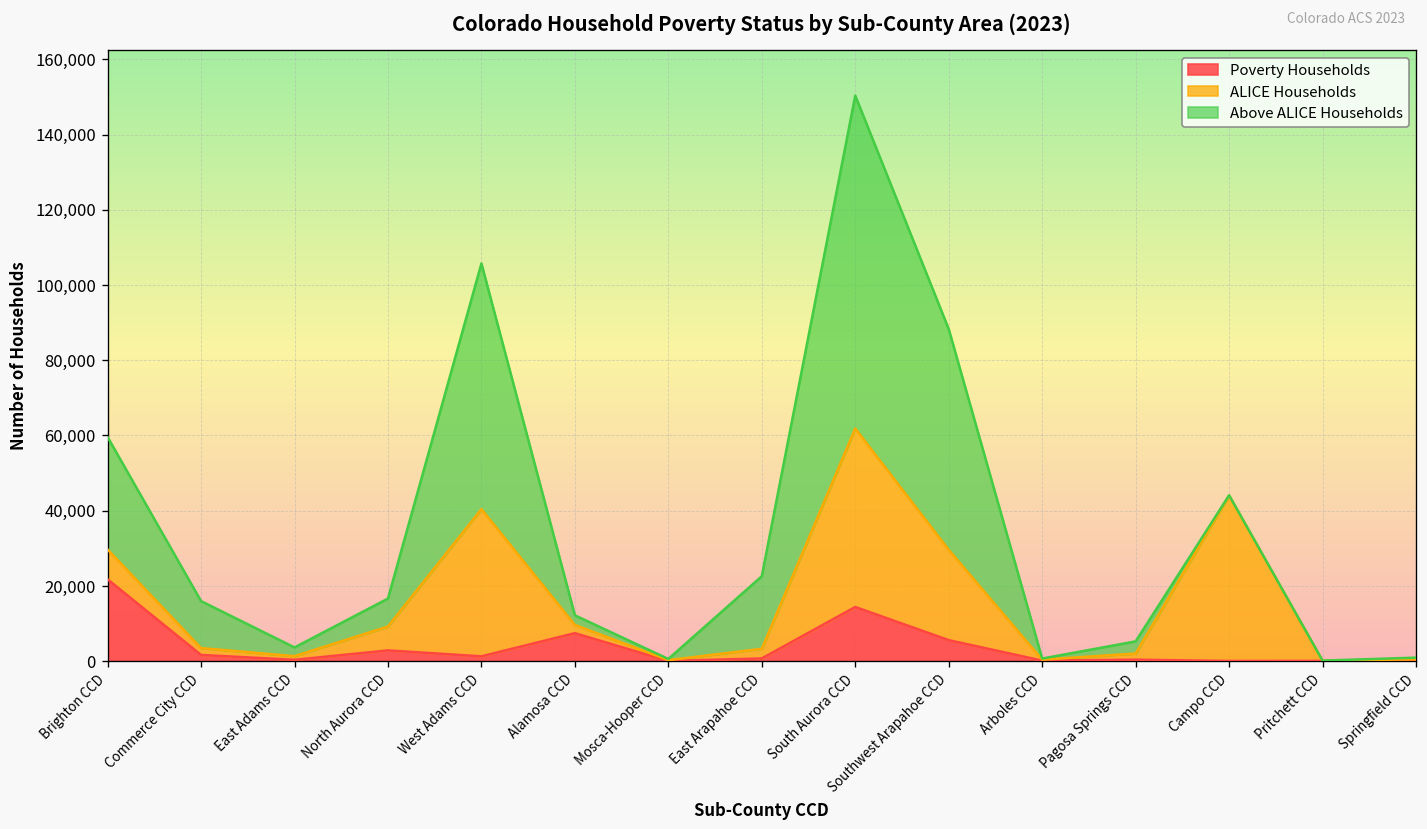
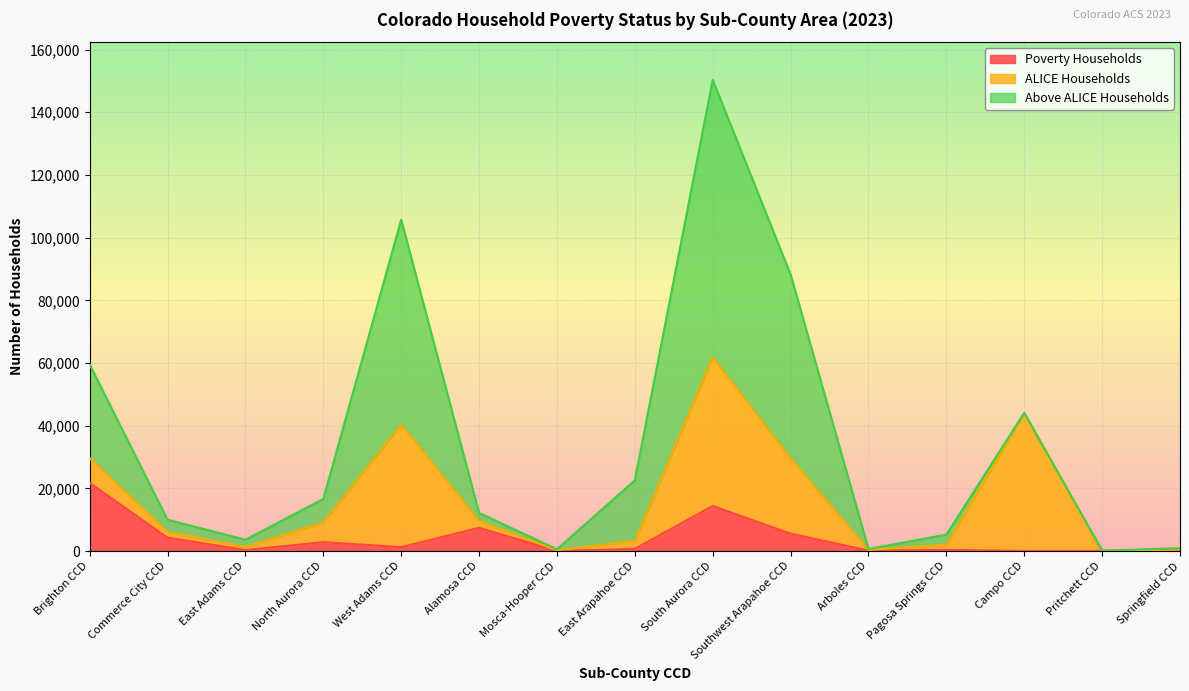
Poverty Households, Commerce City CCD: 2,000 -> 4,000
Above ALICE Households, Commerce City CCD: 12,000 -> 4,000
